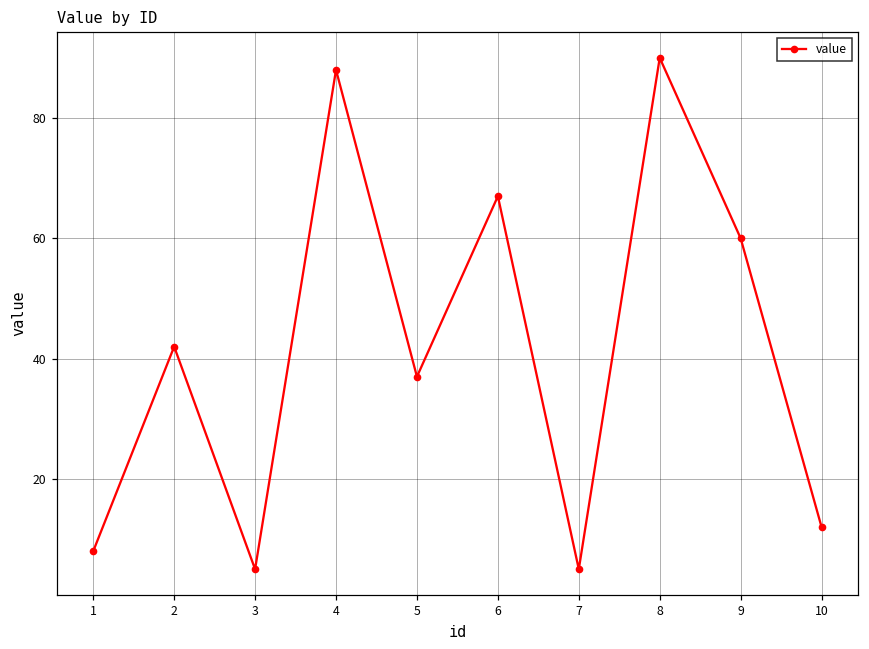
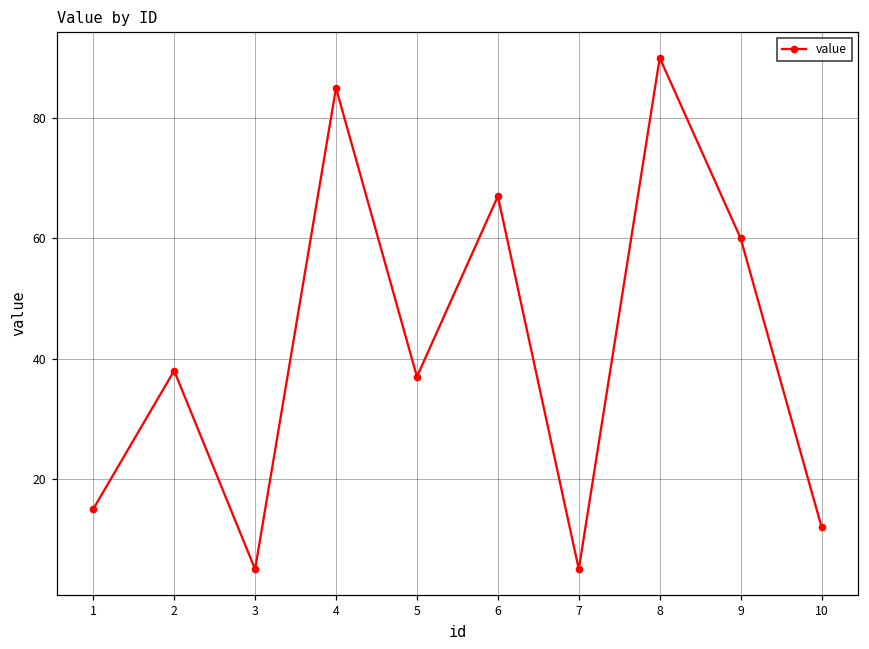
1: 8 -> 15
2: 42 -> 38
4: 88 -> 85
